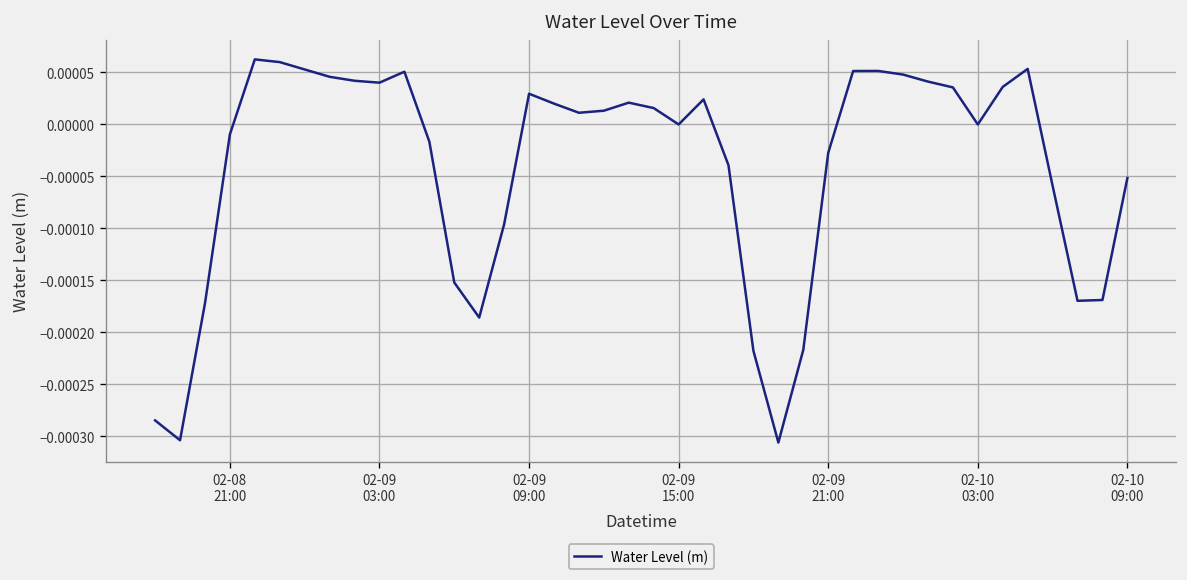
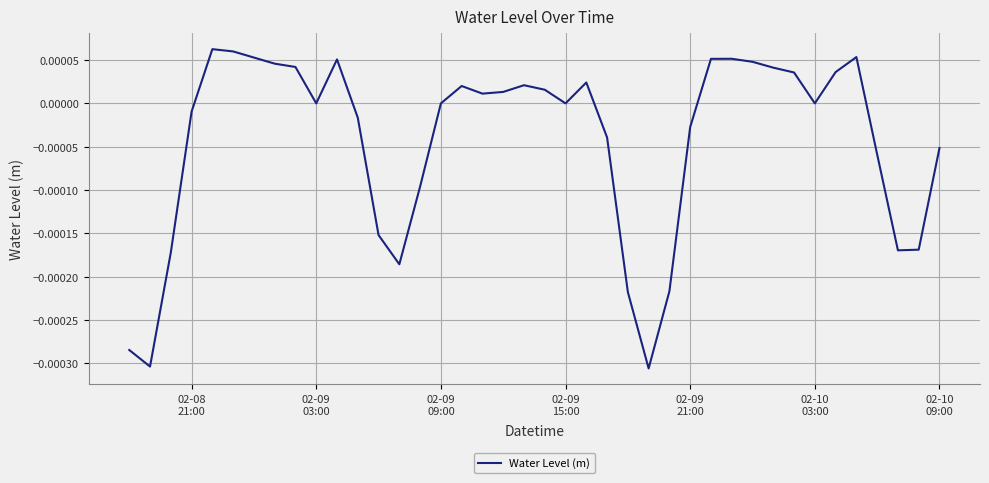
02-09 03:00: 0.00004 -> 0.00000
02-09 09:00: 0.00003 -> 0.00000
